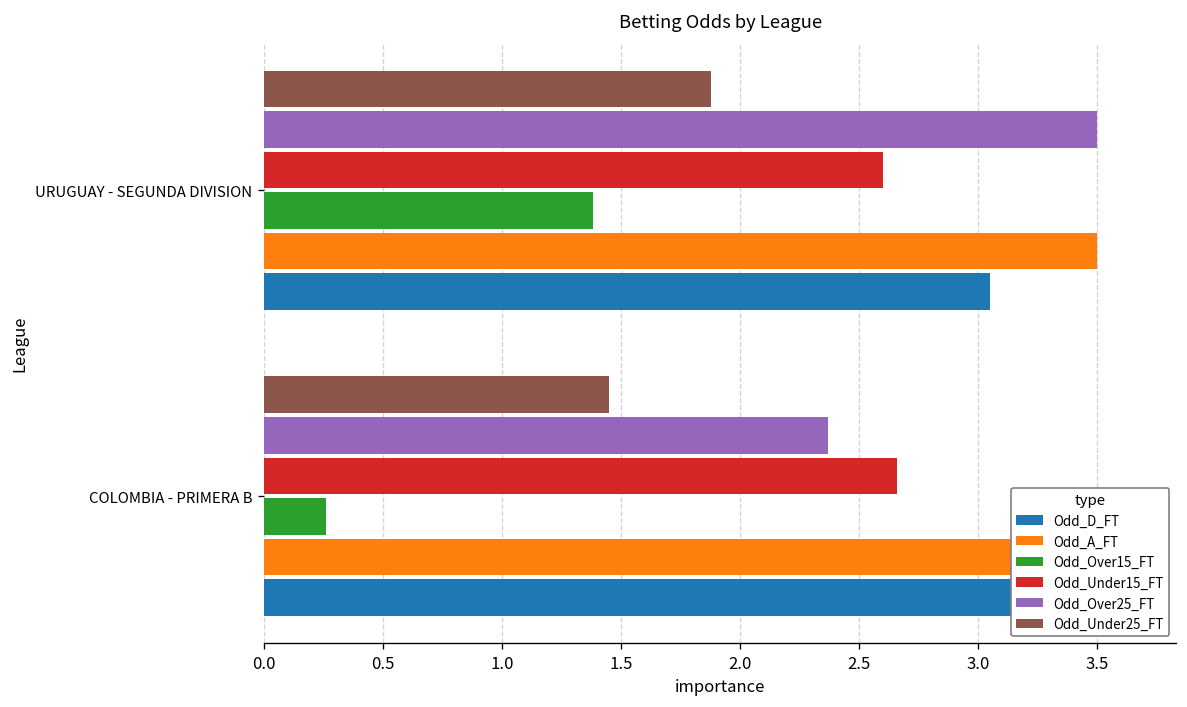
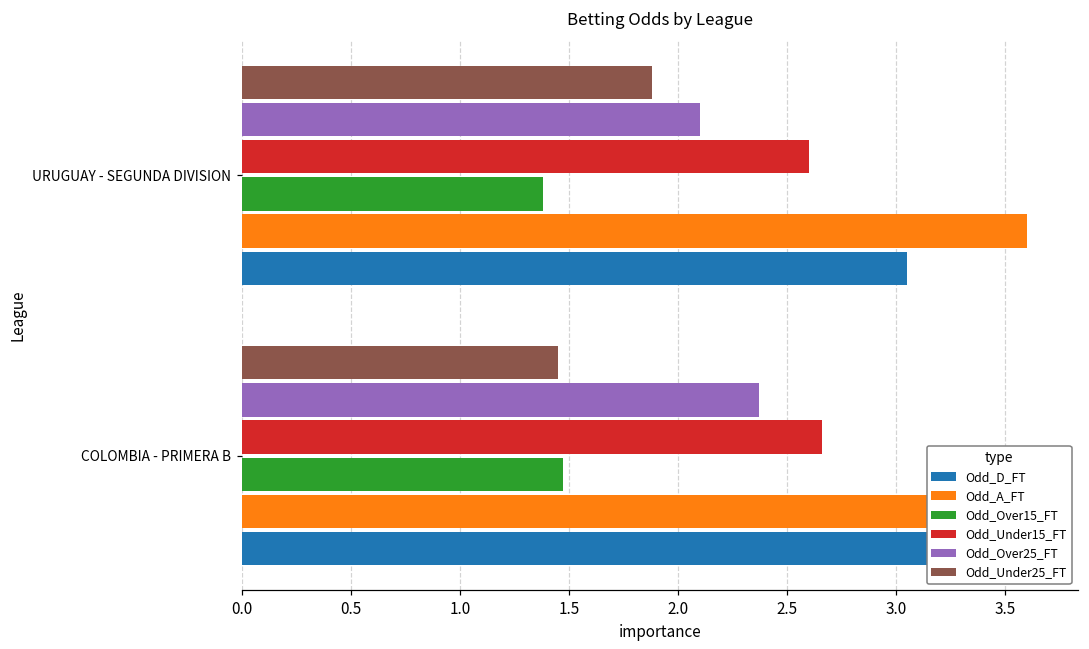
Odd_Over25_FT, URUGUAY - SEGUNDA DIVISION: 3.5 -> 2.1
Odd_A_FT, URUGUAY - SEGUNDA DIVISION: 3.5 -> 3.6
Odd_Over15_FT, COLOMBIA - PRIMERA B: 0.26 -> 1.47
